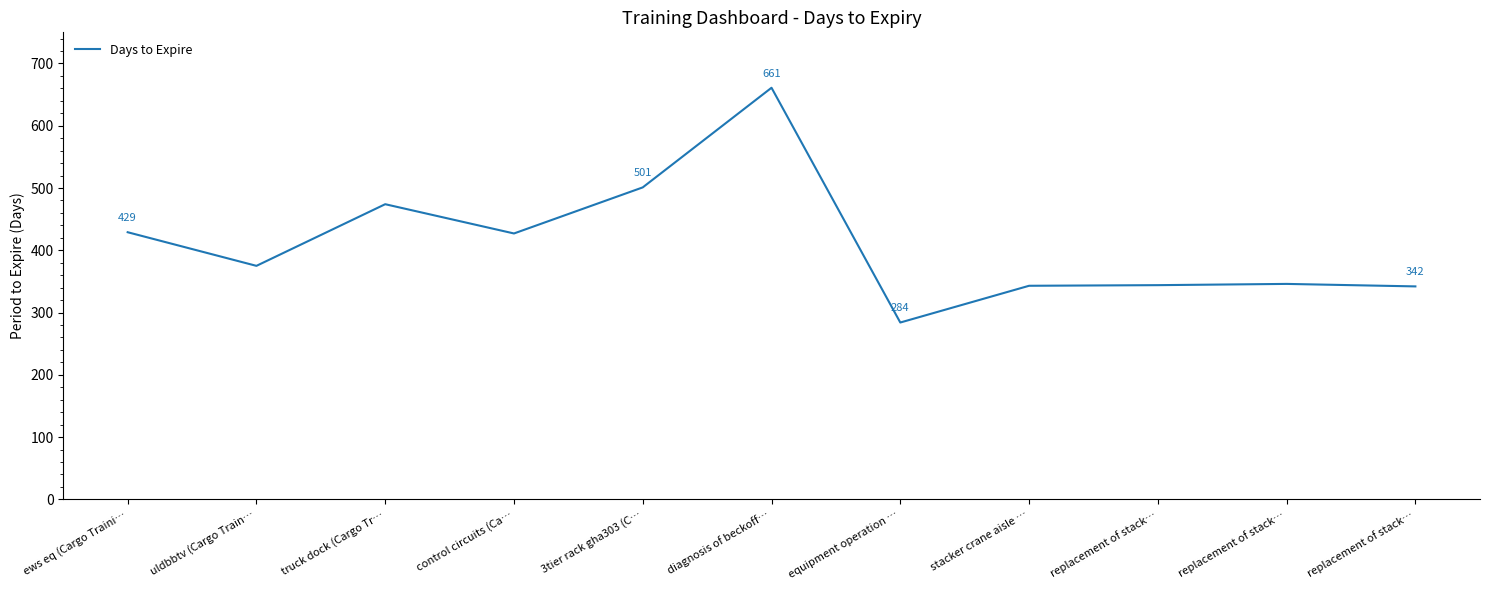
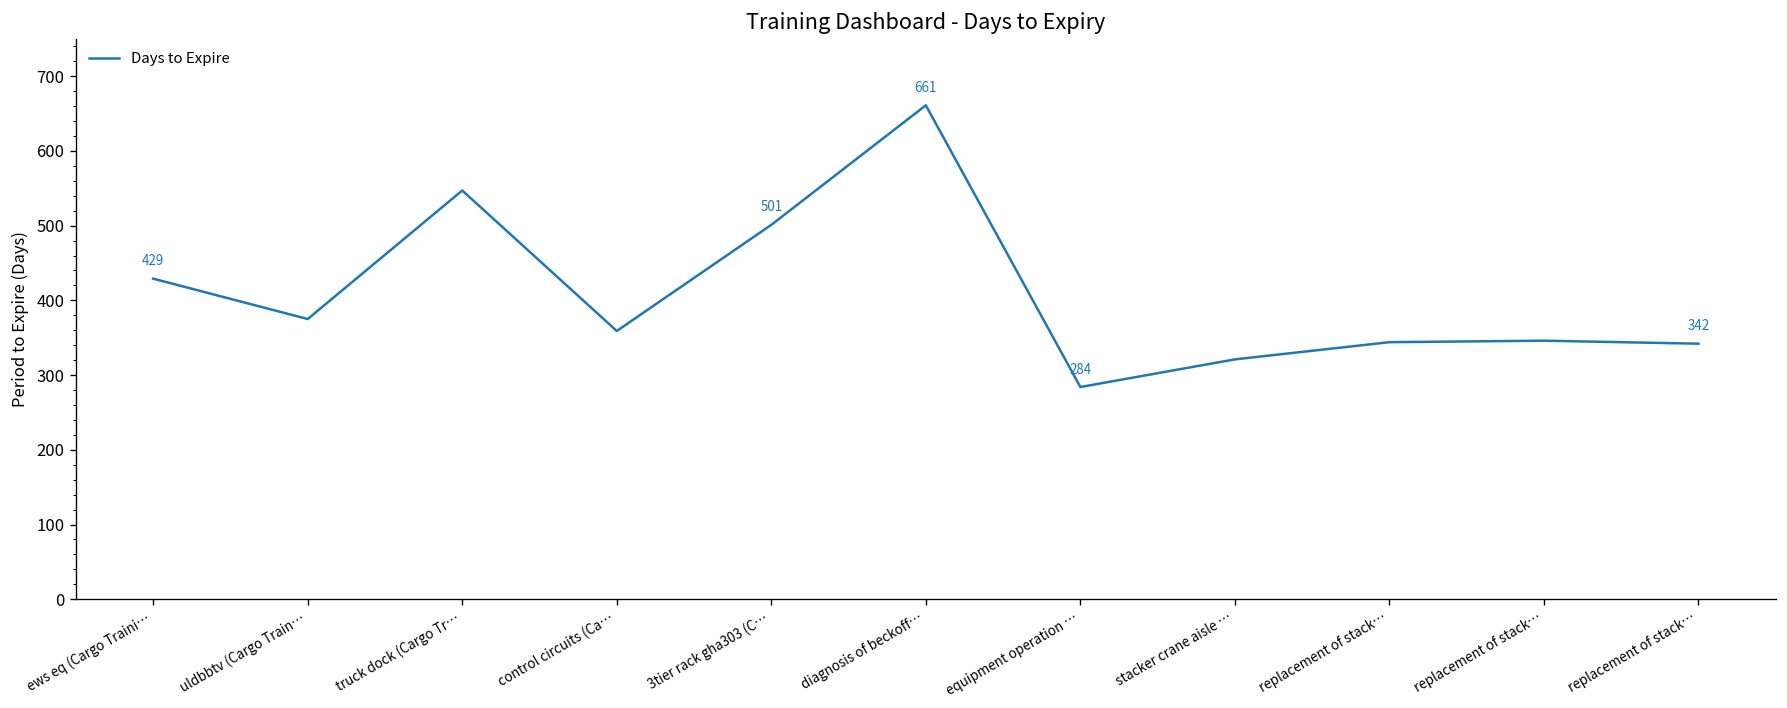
truck dock (Cargo Tr…: 470 -> 550
control circuits (Ca…: 430 -> 360
stacker crane aisle …: 340 -> 320
